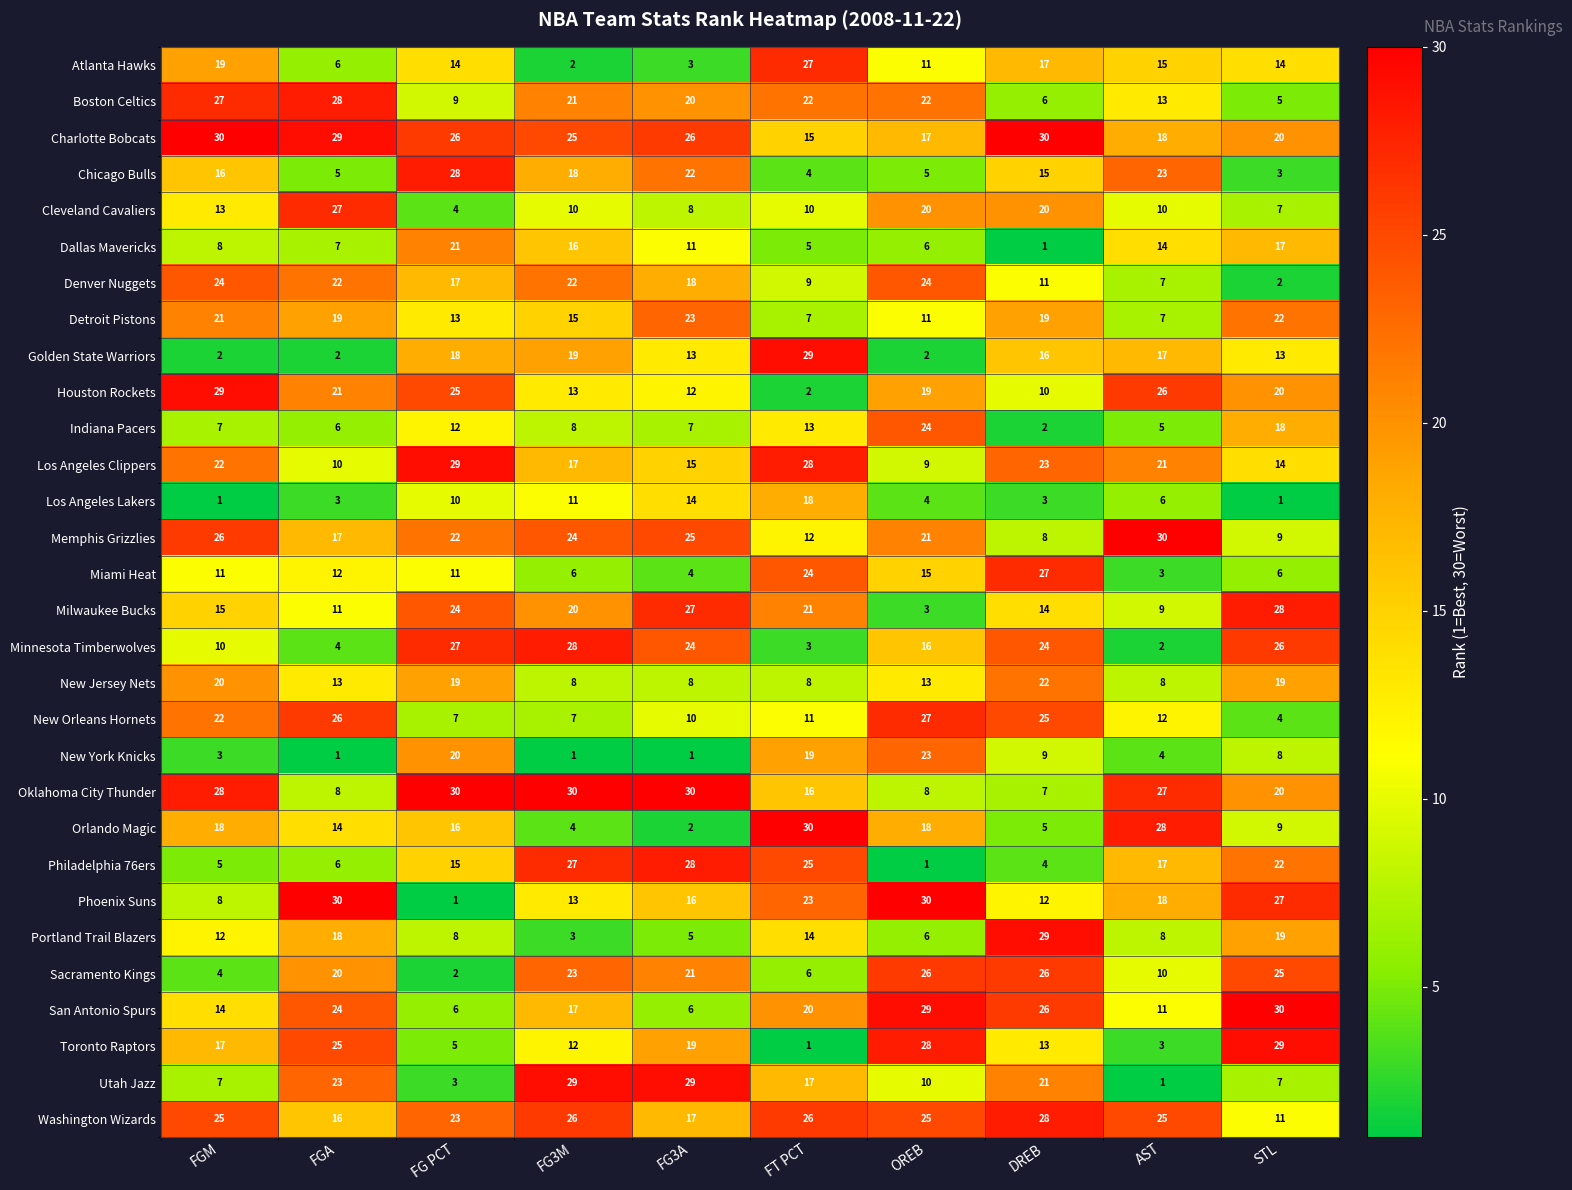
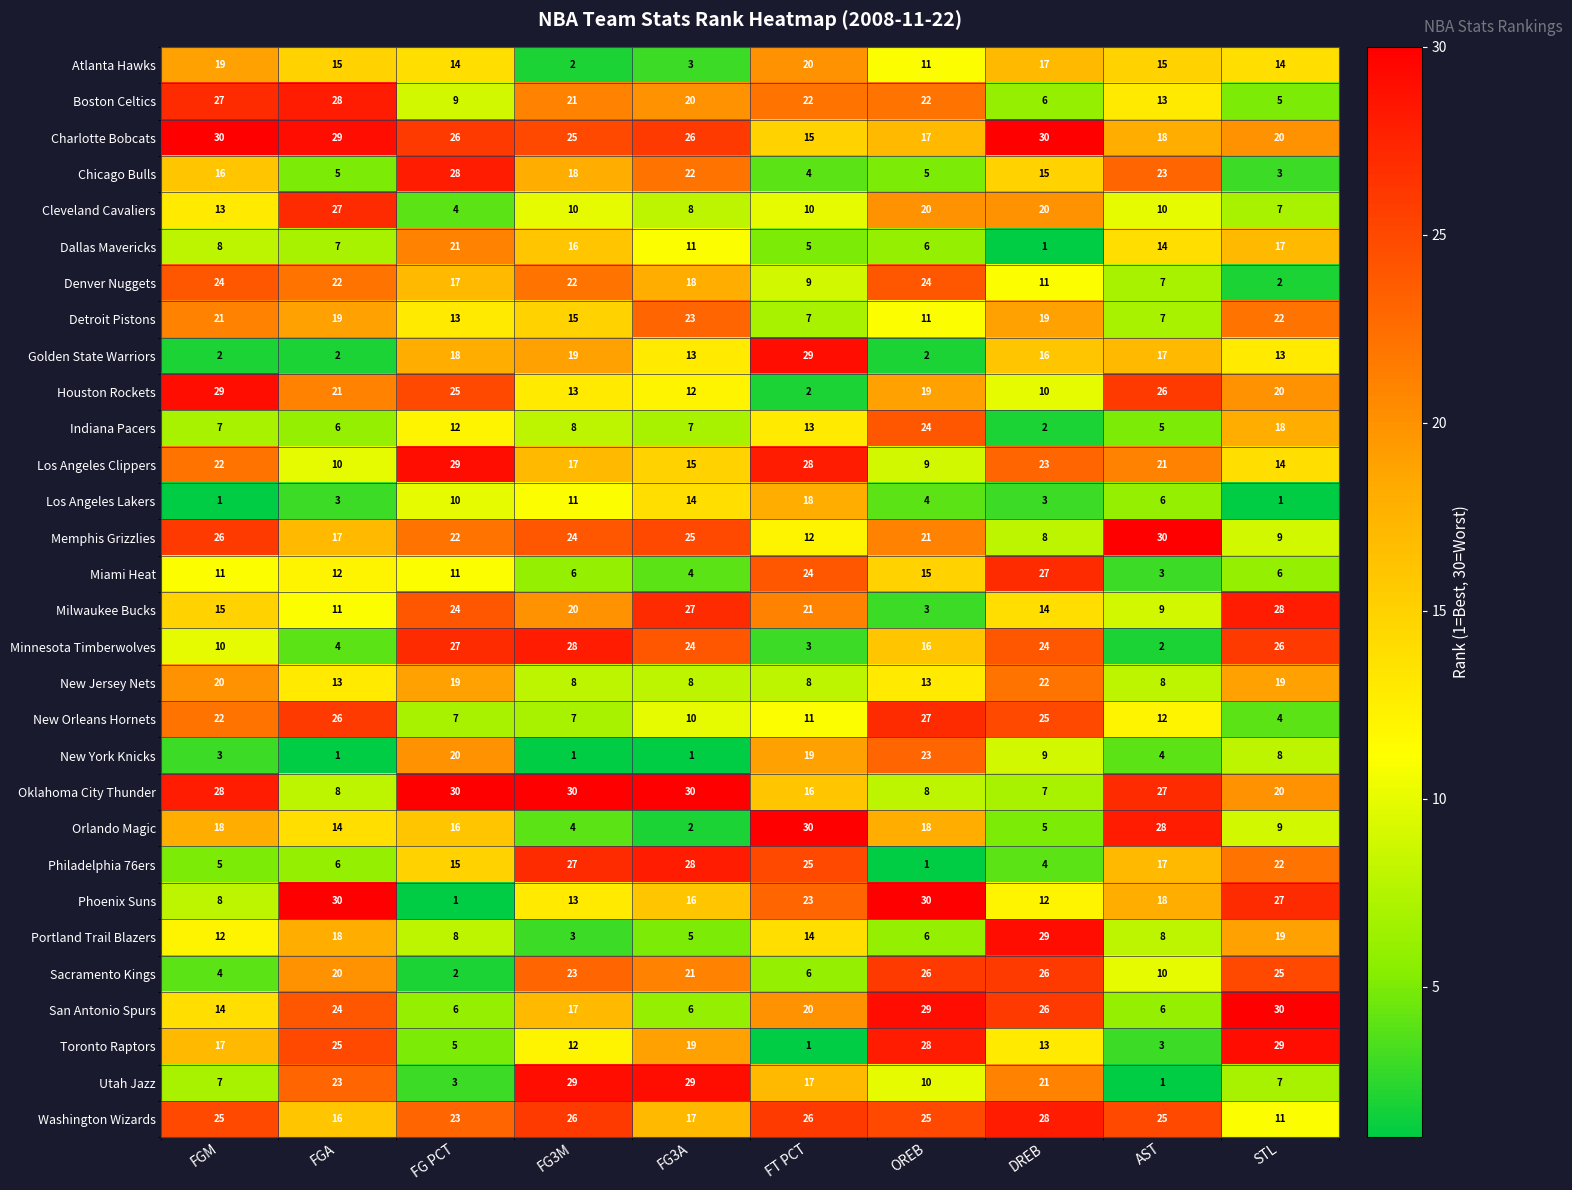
Atlanta Hawks, FGA: 6 -> 15
Atlanta Hawks, FT PCT: 27 -> 20
San Antonio Spurs, AST: 11 -> 6
